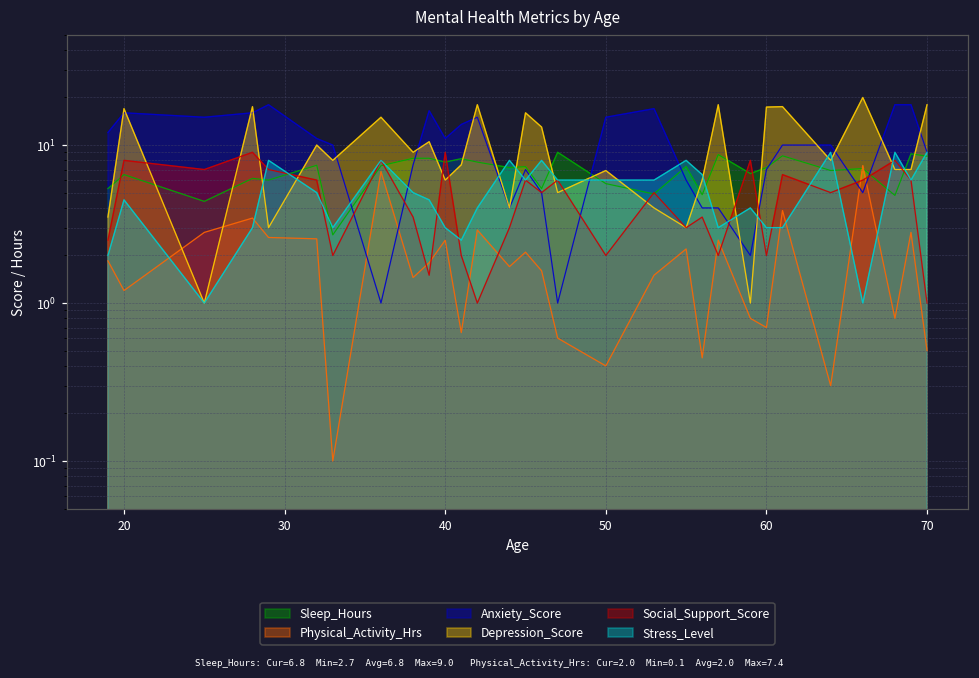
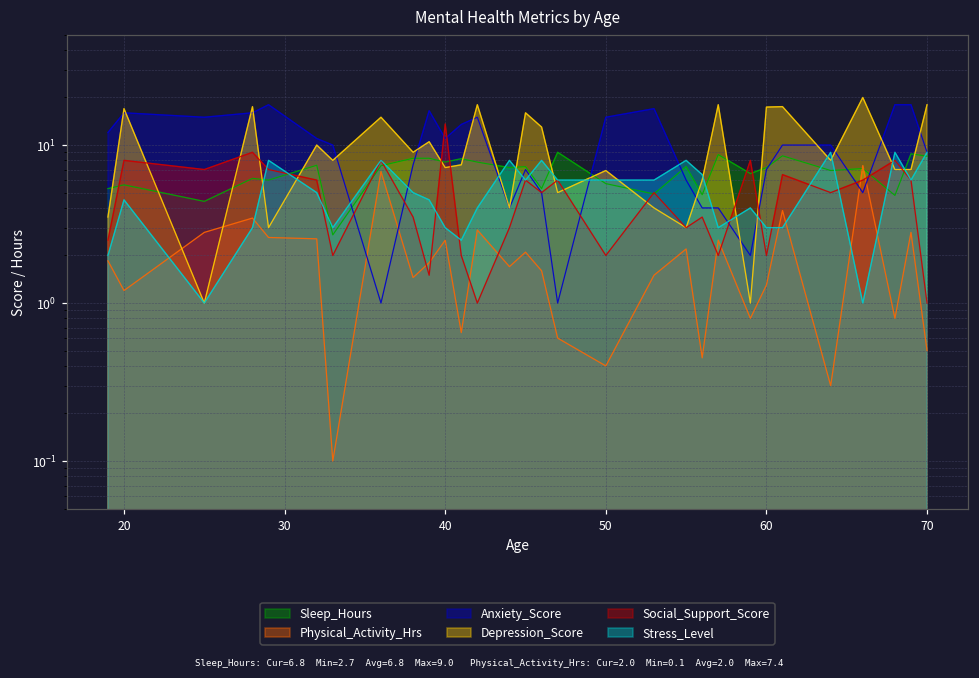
Sleep_Hours, 20: 7 -> 5.6
Depression_Score, 40: 6.0 -> 7
Social_Support_Score, 40: 9 -> 14
Physical_Activity_Hrs, 60: 0.7 -> 1.3
